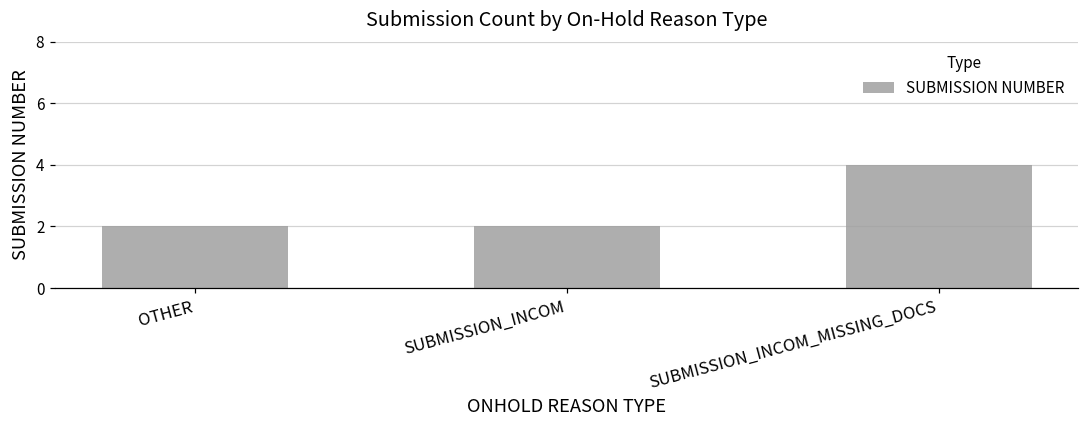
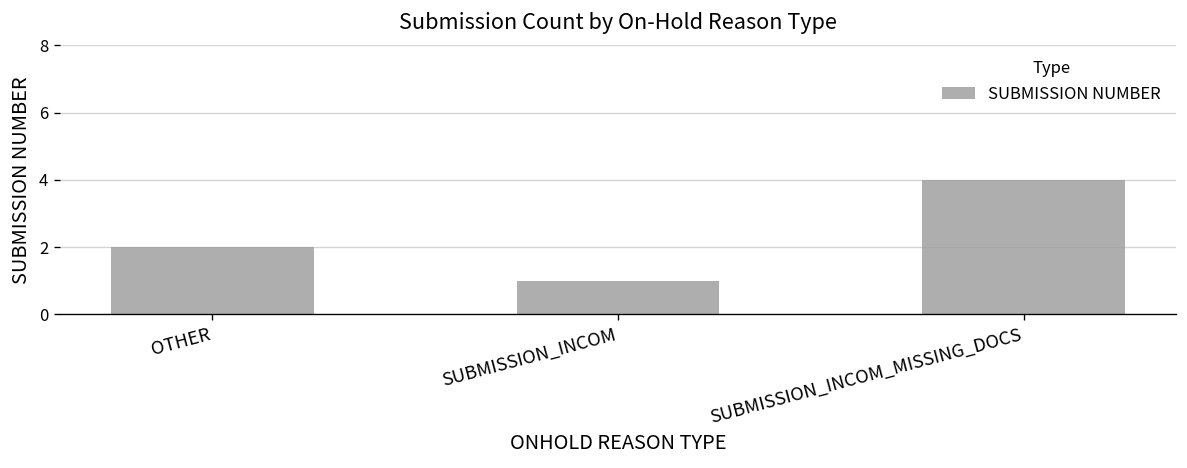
SUBMISSION_INCOM: 2 -> 1
